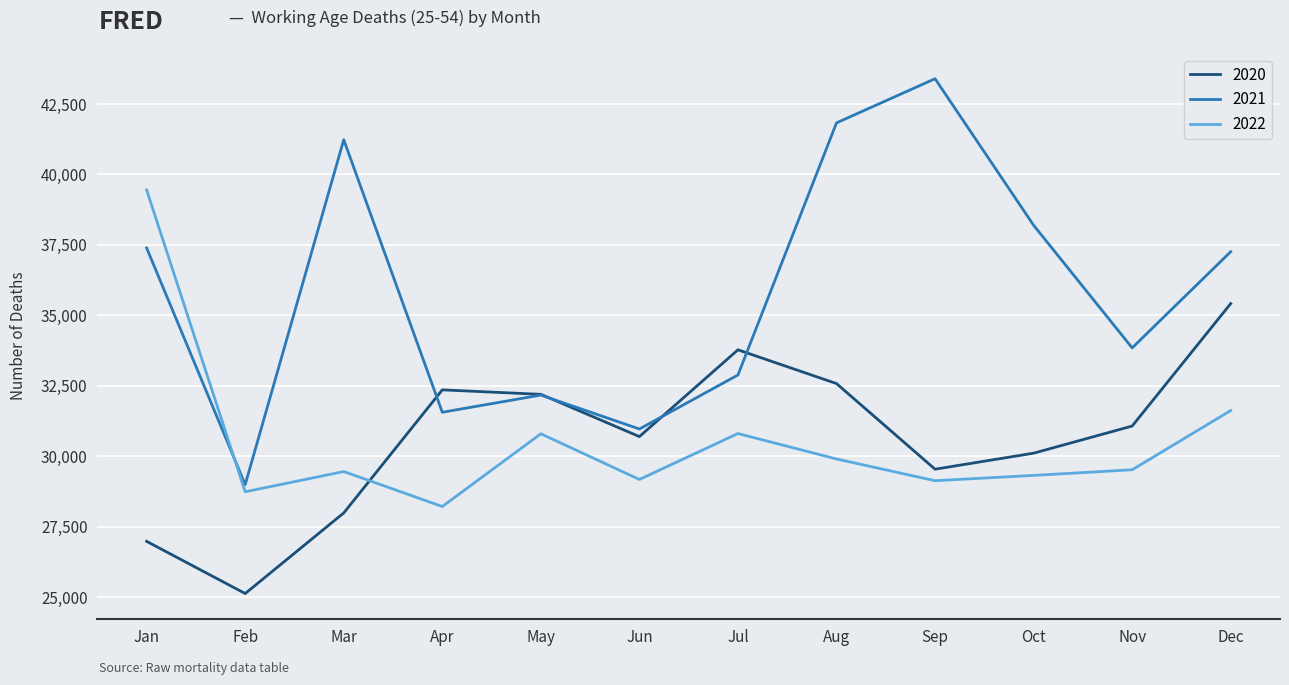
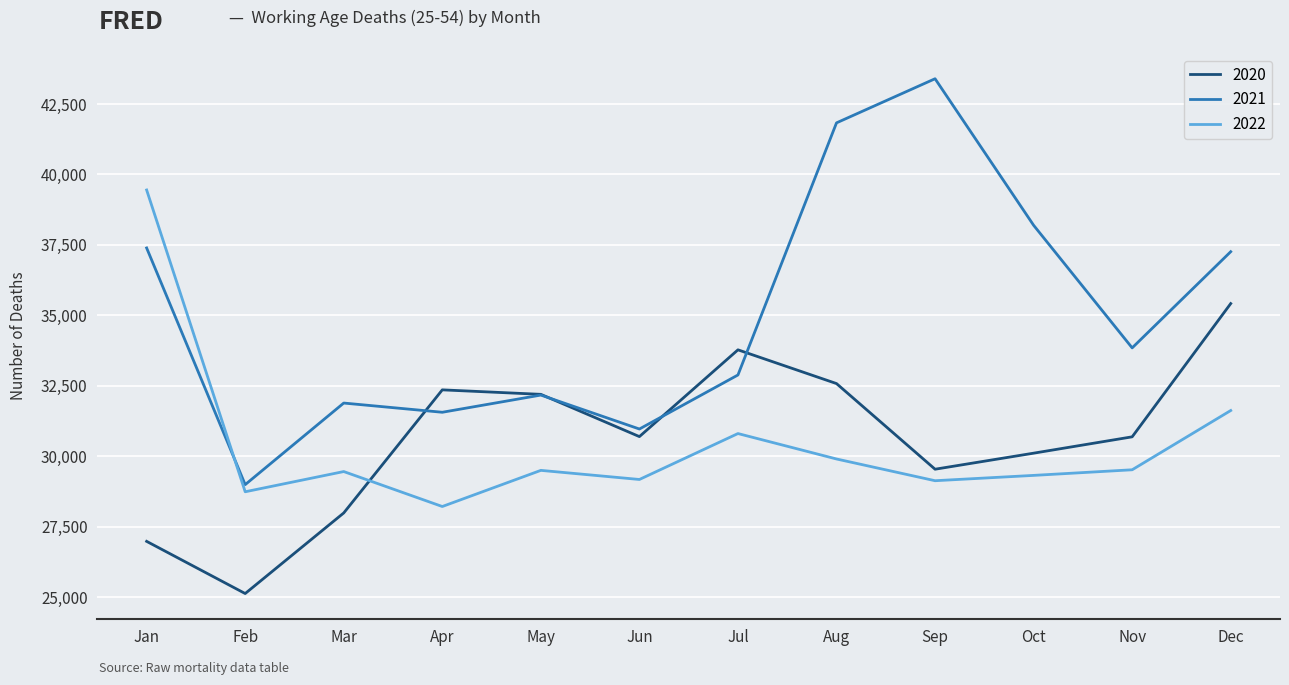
2021, Mar: 41,200 -> 31,900
2022, May: 30,800 -> 29,500
2020, Nov: 31,100 -> 30,700
